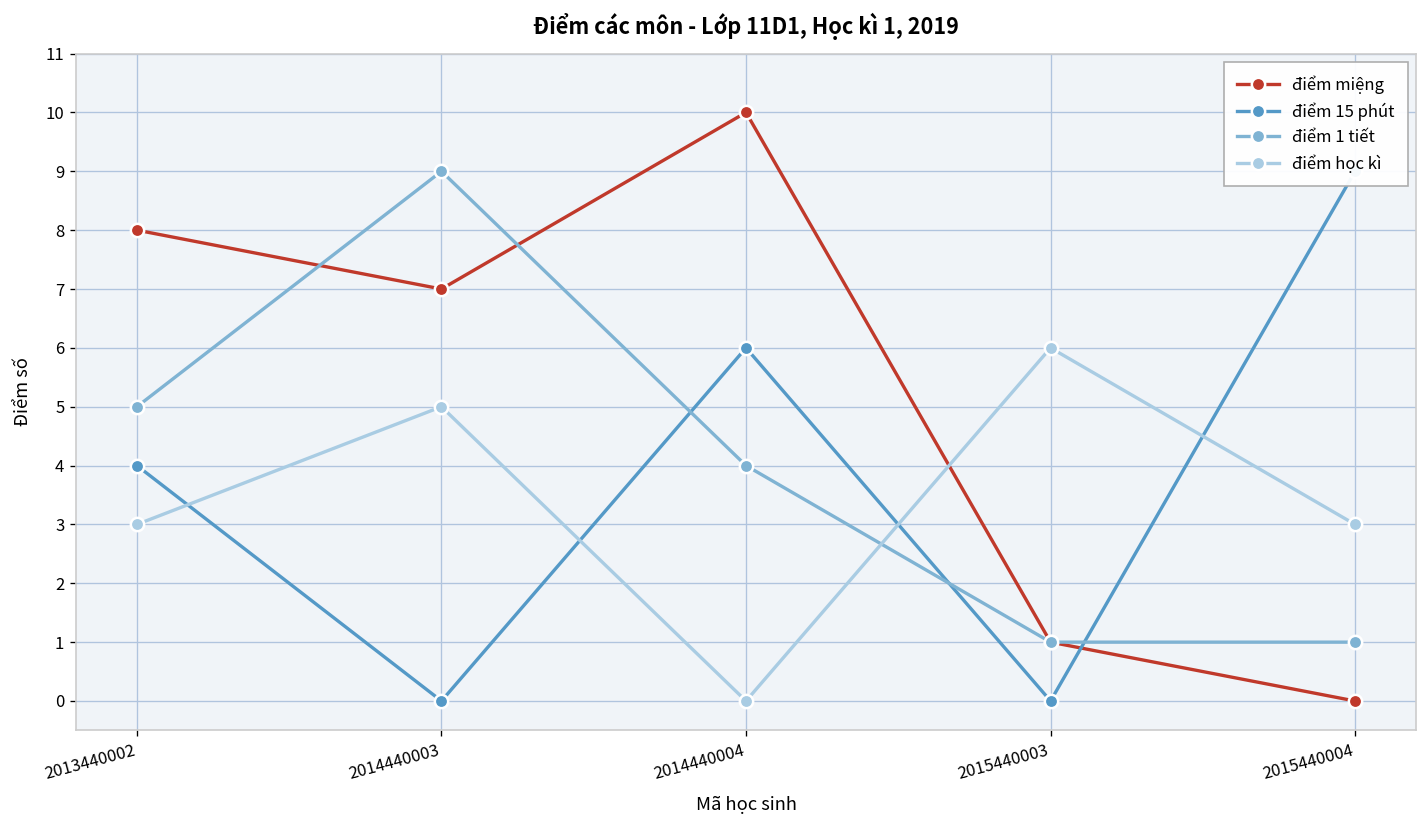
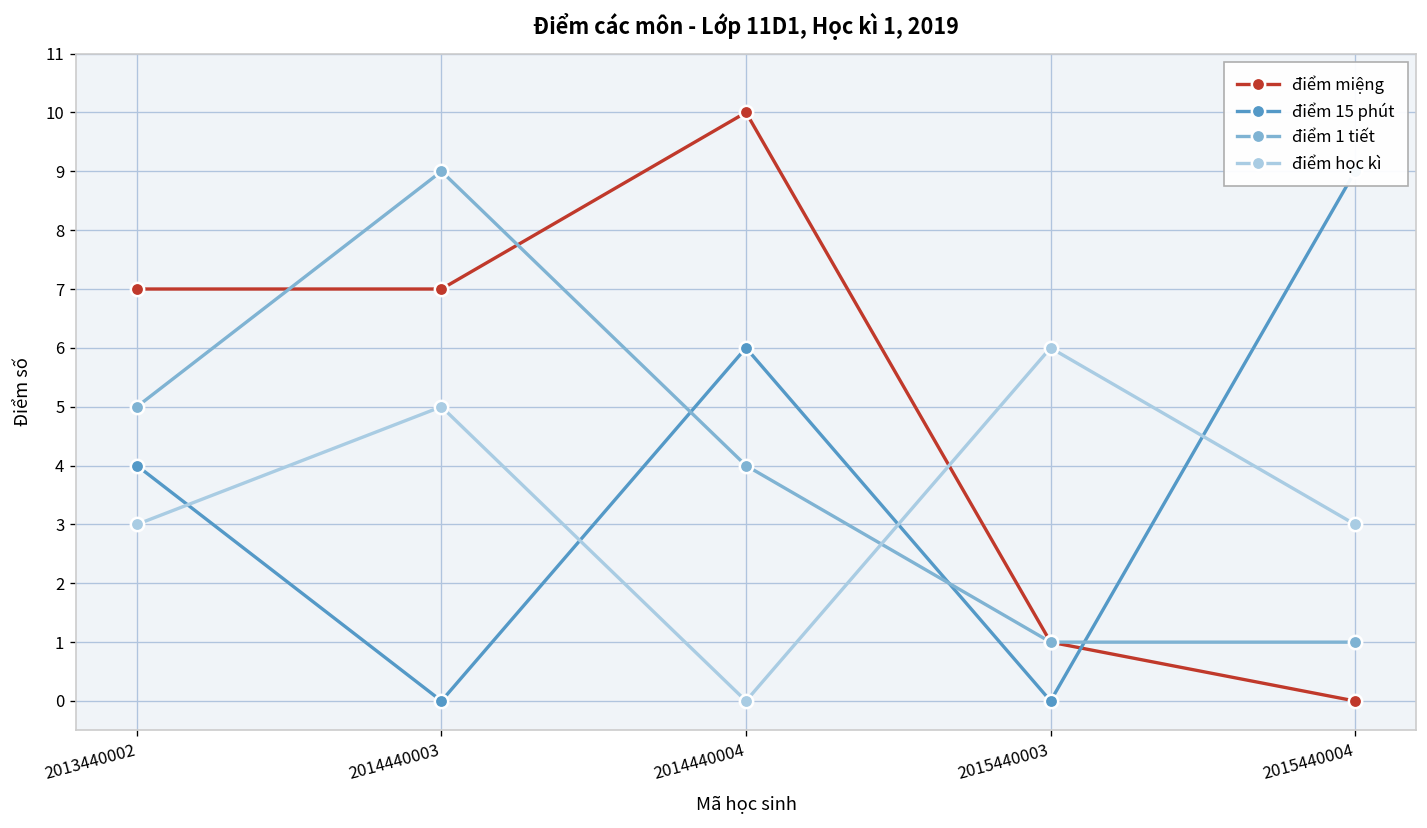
điểm miệng, 2013440002: 8 -> 7
